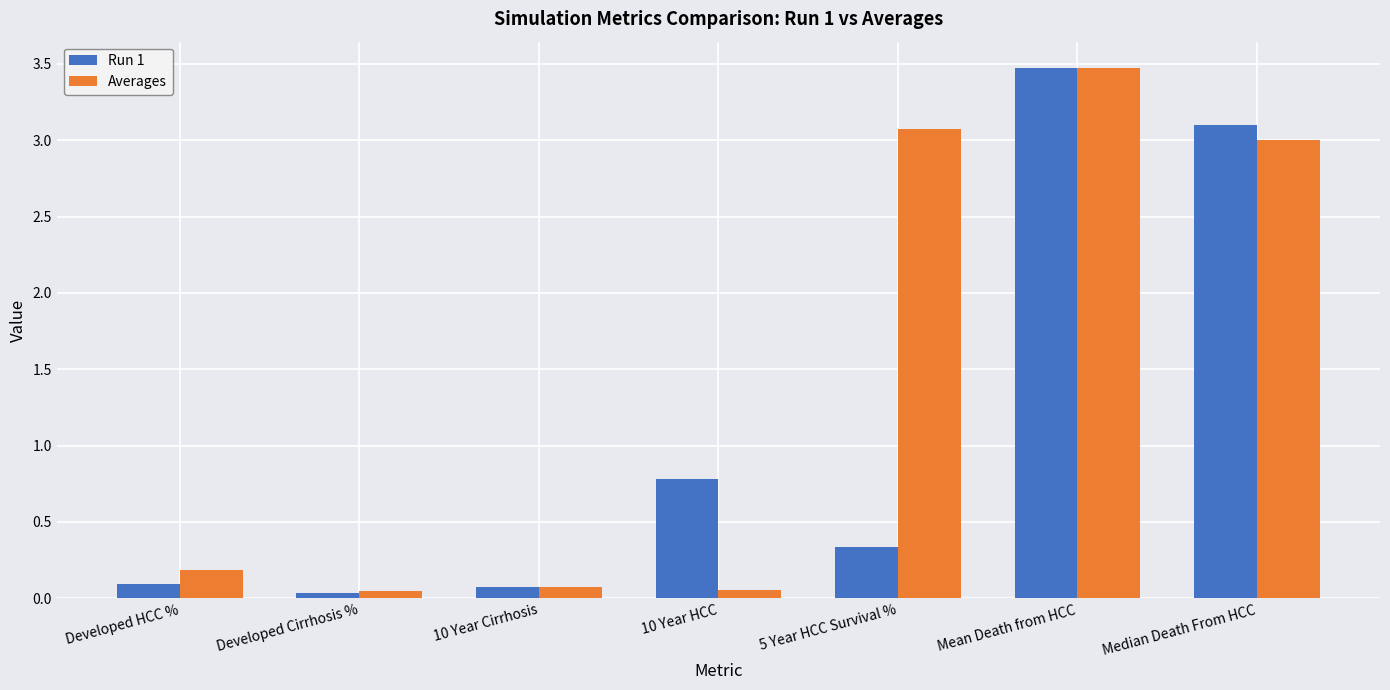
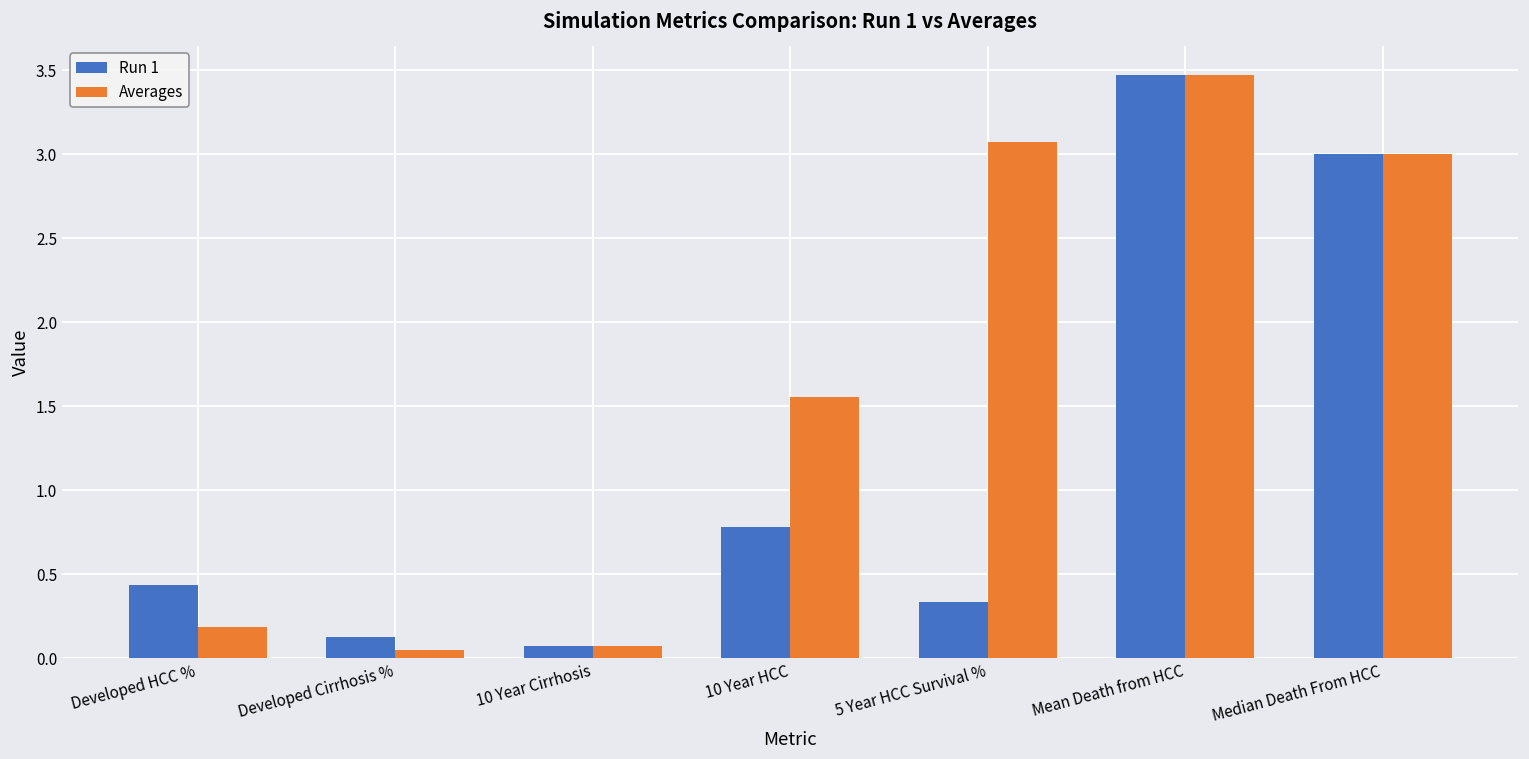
Run 1, Developed HCC %: 0.10 -> 0.44
Run 1, Developed Cirrhosis %: 0.04 -> 0.13
Averages, 10 Year HCC: 0.05 -> 1.56
Run 1, Median Death From HCC: 3.1 -> 3.0
